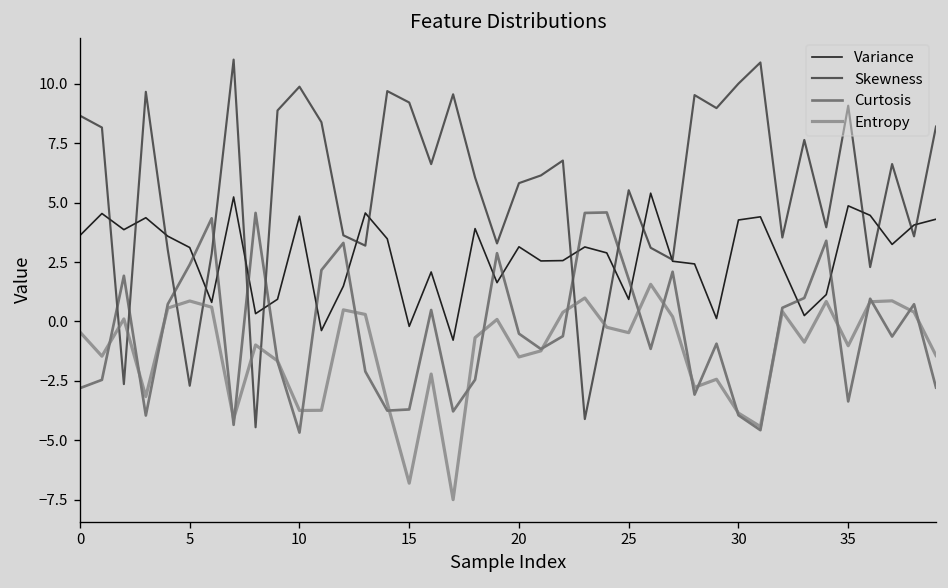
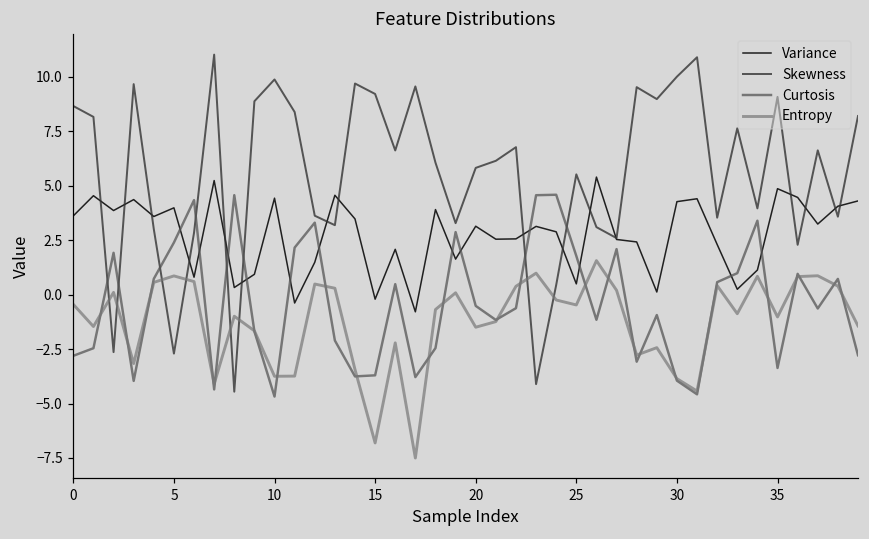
Variance, 5: 3.1 -> 4.0
Variance, 25: 0.9 -> 0.5
